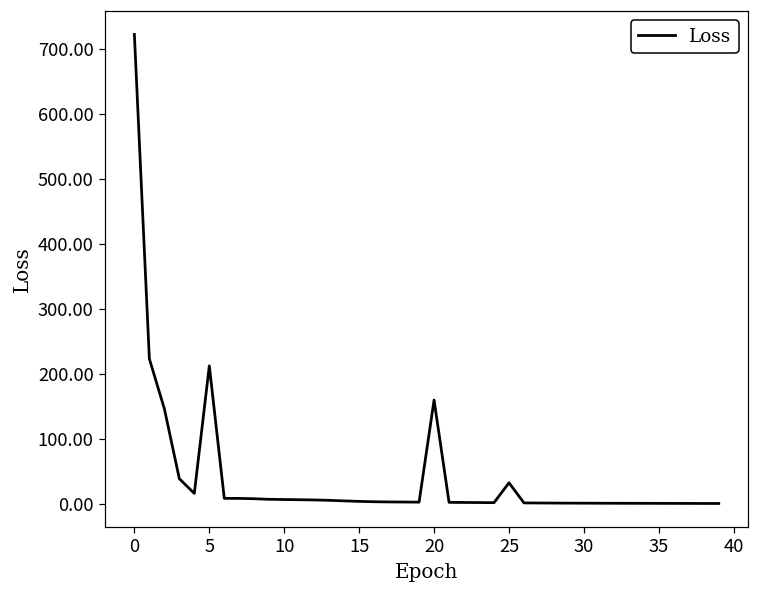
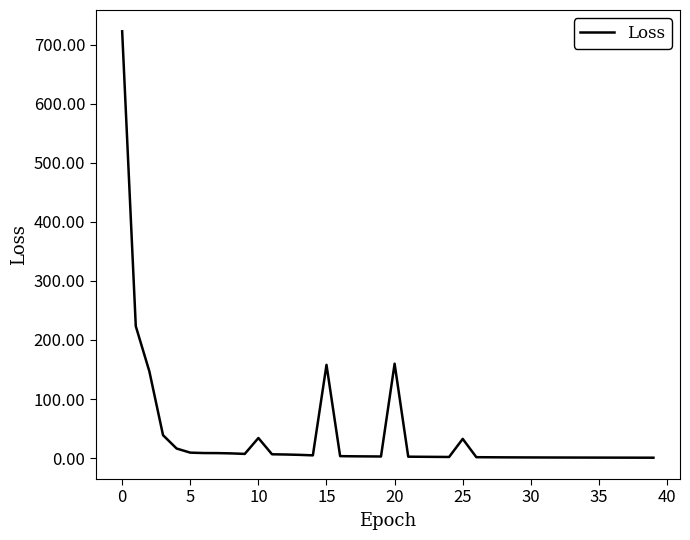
5: 210 -> 10
10: 10 -> 30
15: 0 -> 160
